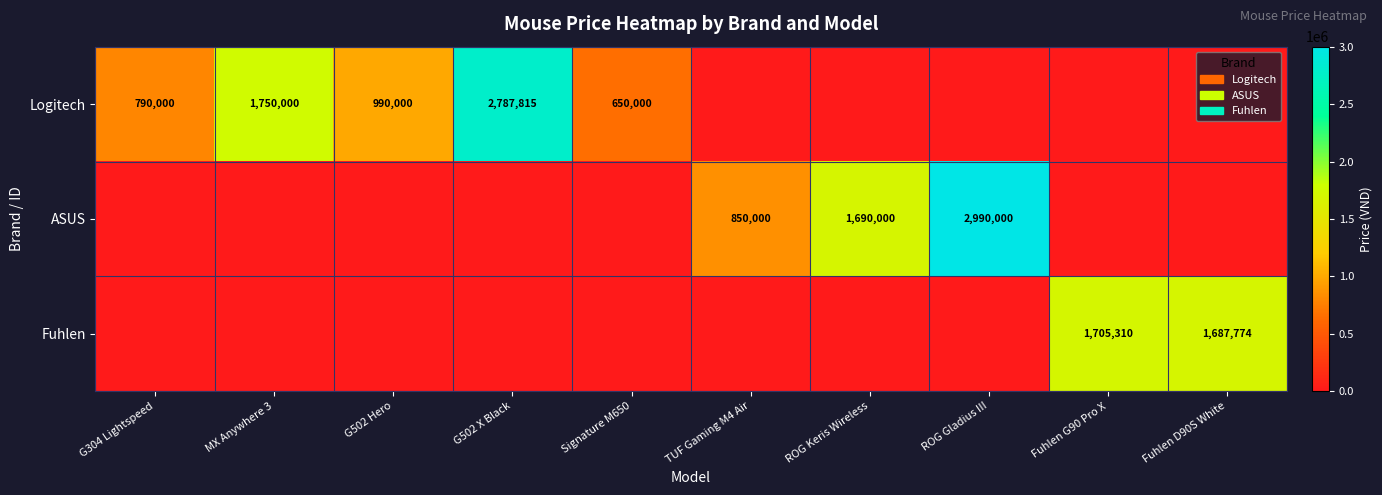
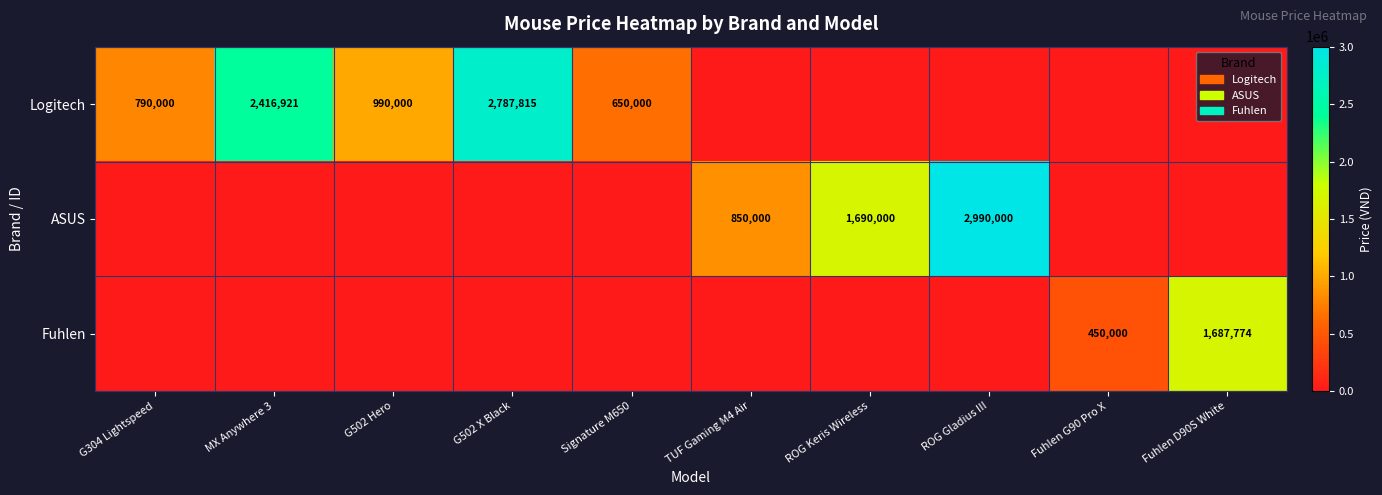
Logitech, MX Anywhere 3: 1,750,000 -> 2,416,921
Fuhlen, Fuhlen G90 Pro X: 1,705,310 -> 450,000
